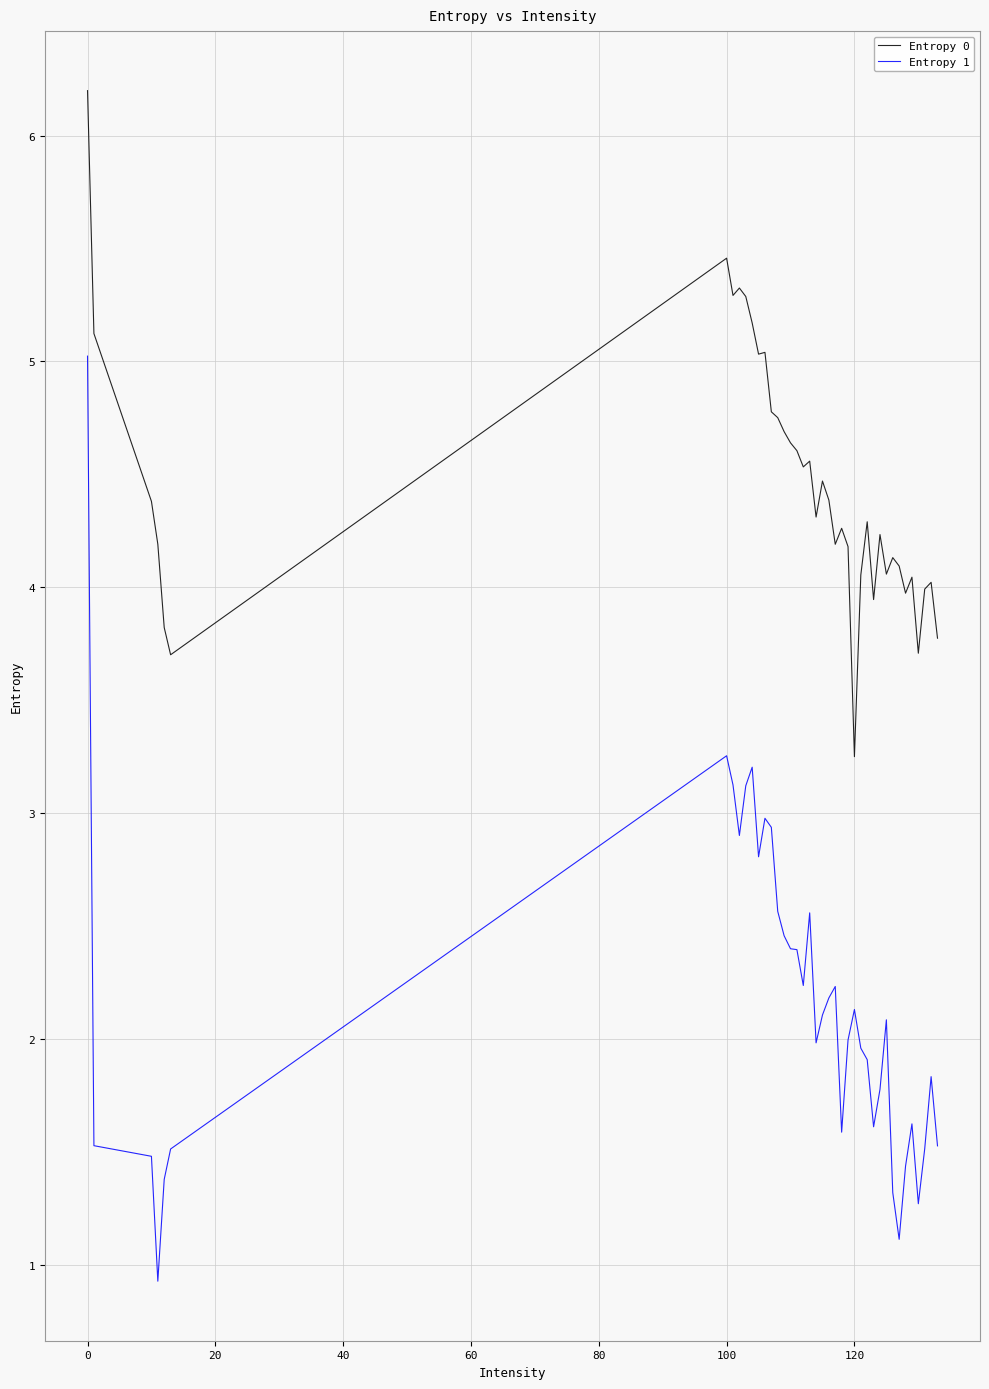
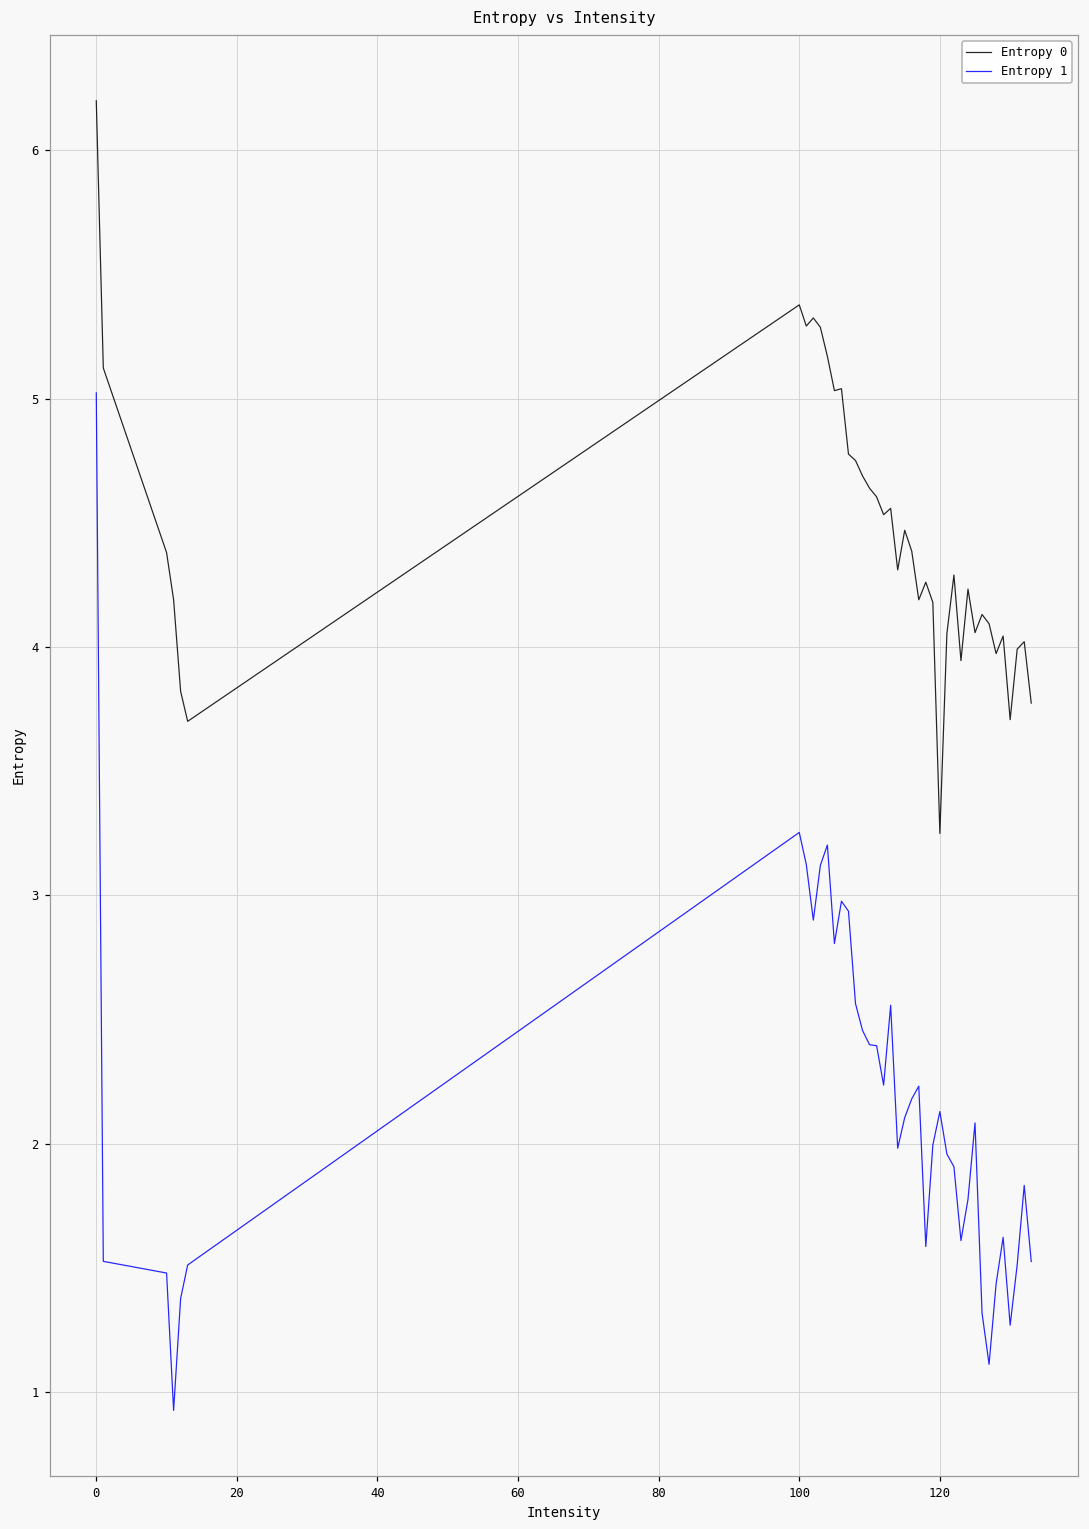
Entropy 0, 100: 5.46 -> 5.38
